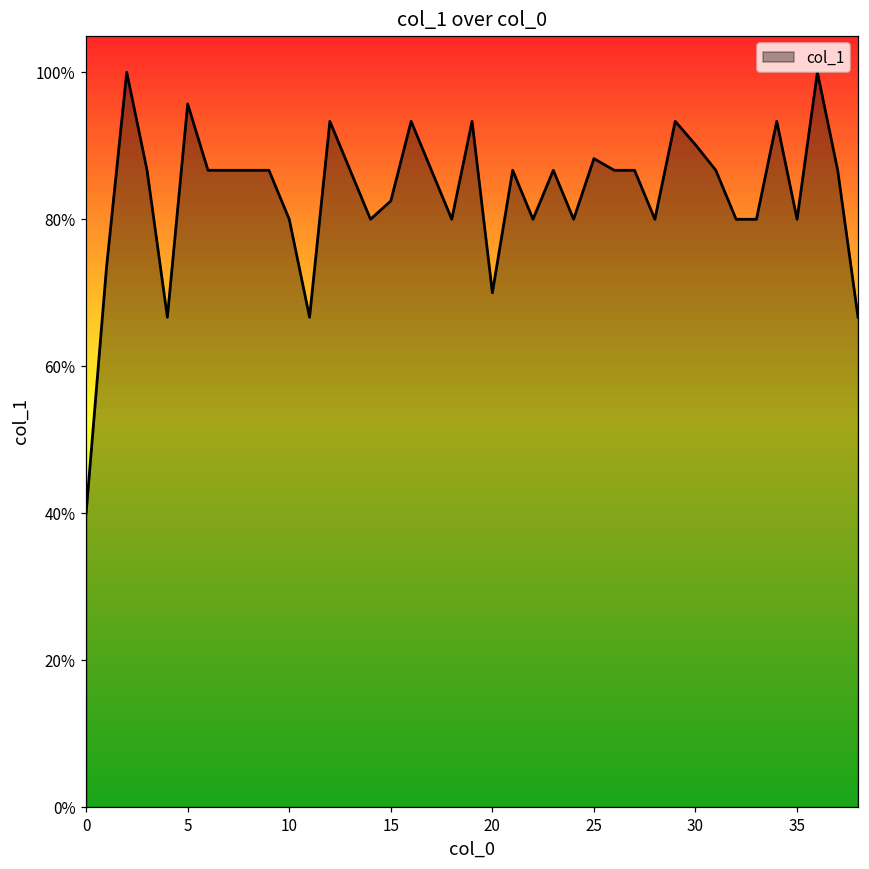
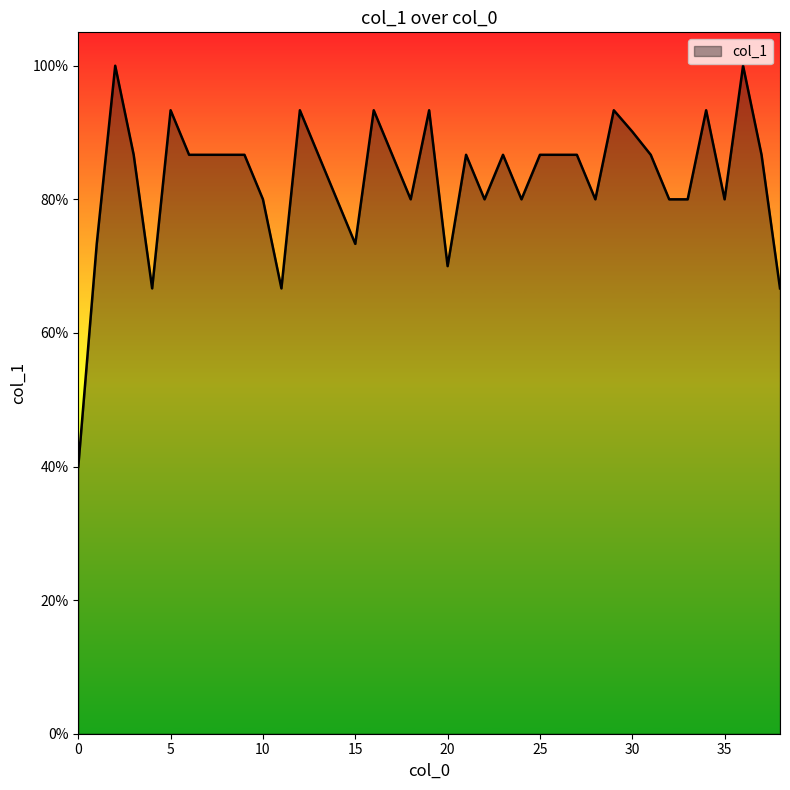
5: 96% -> 93%
15: 82% -> 73%
25: 88% -> 87%
